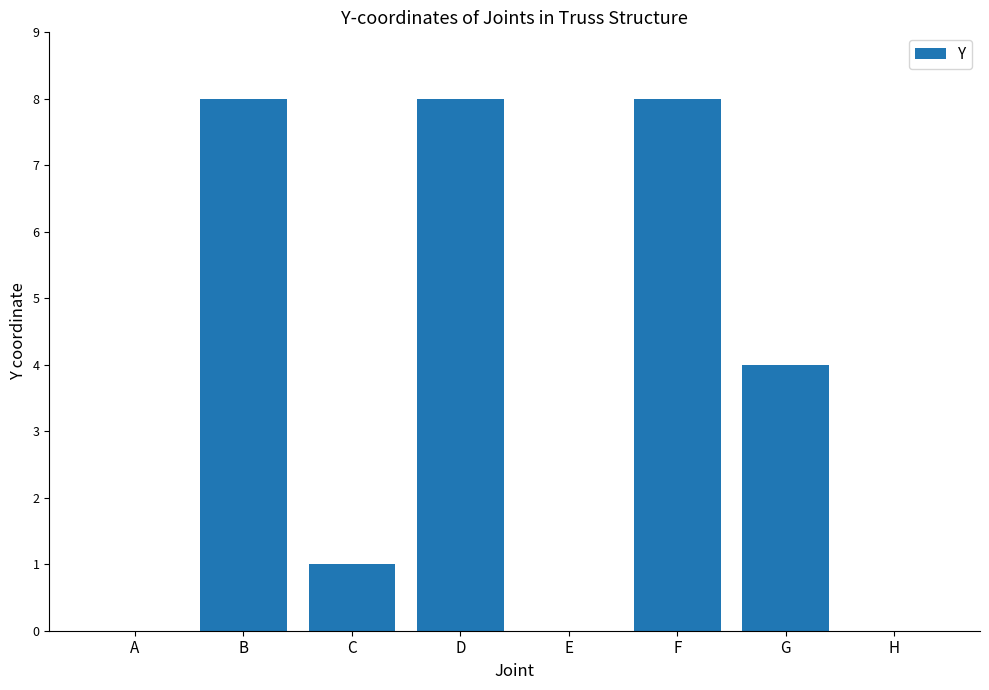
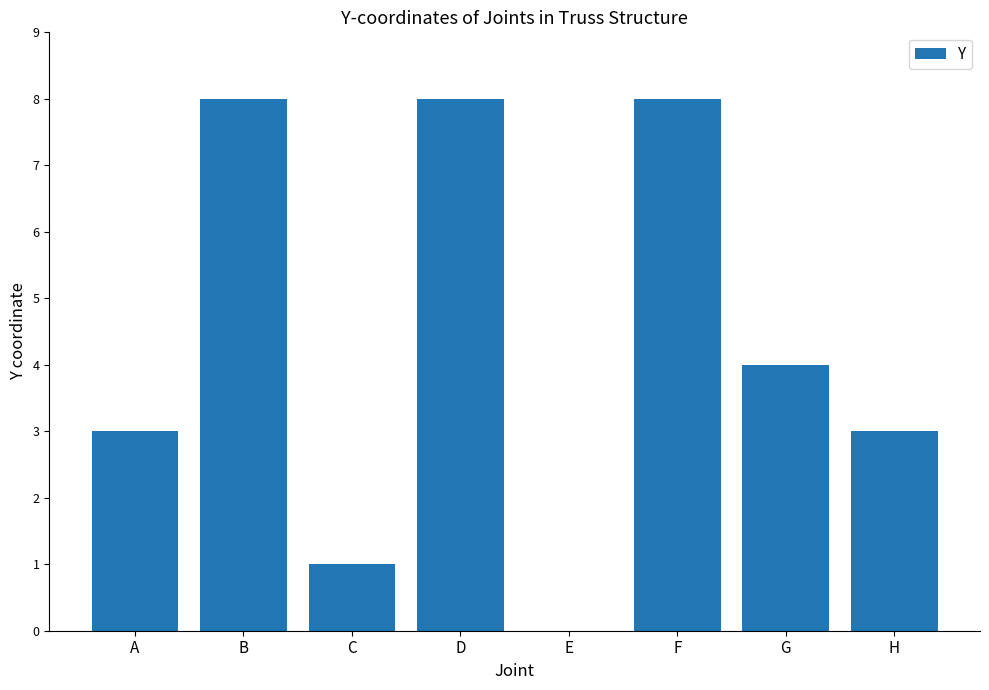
A: 0 -> 3
H: 0 -> 3
